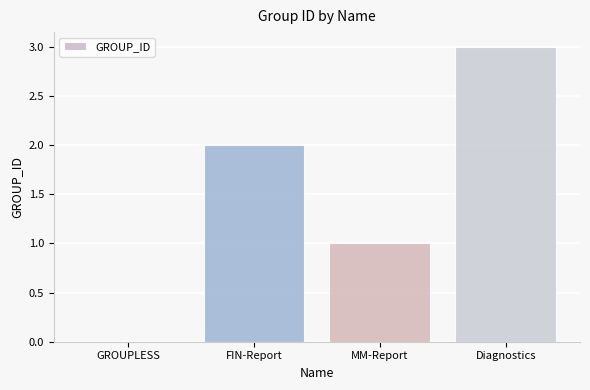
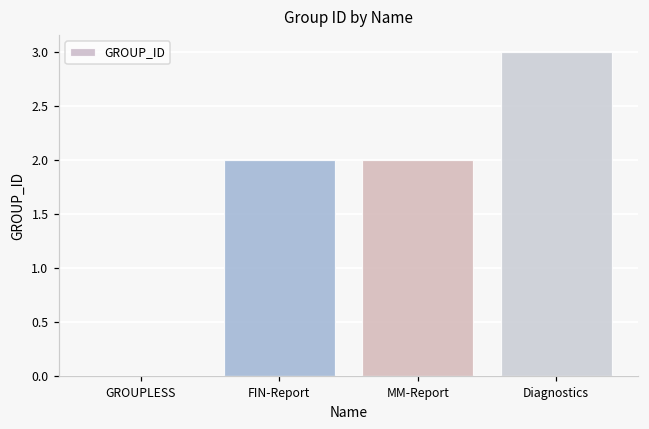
MM-Report: 1 -> 2
